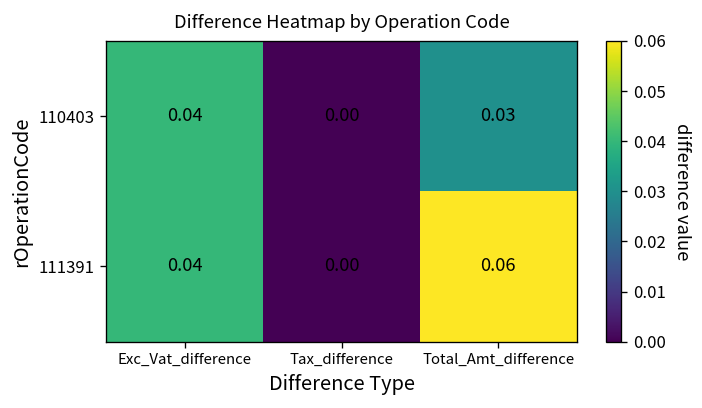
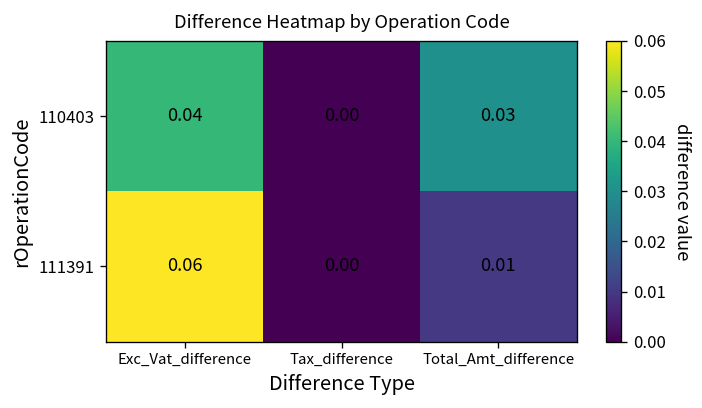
111391, Exc_Vat_difference: 0.04 -> 0.06
111391, Total_Amt_difference: 0.06 -> 0.01
